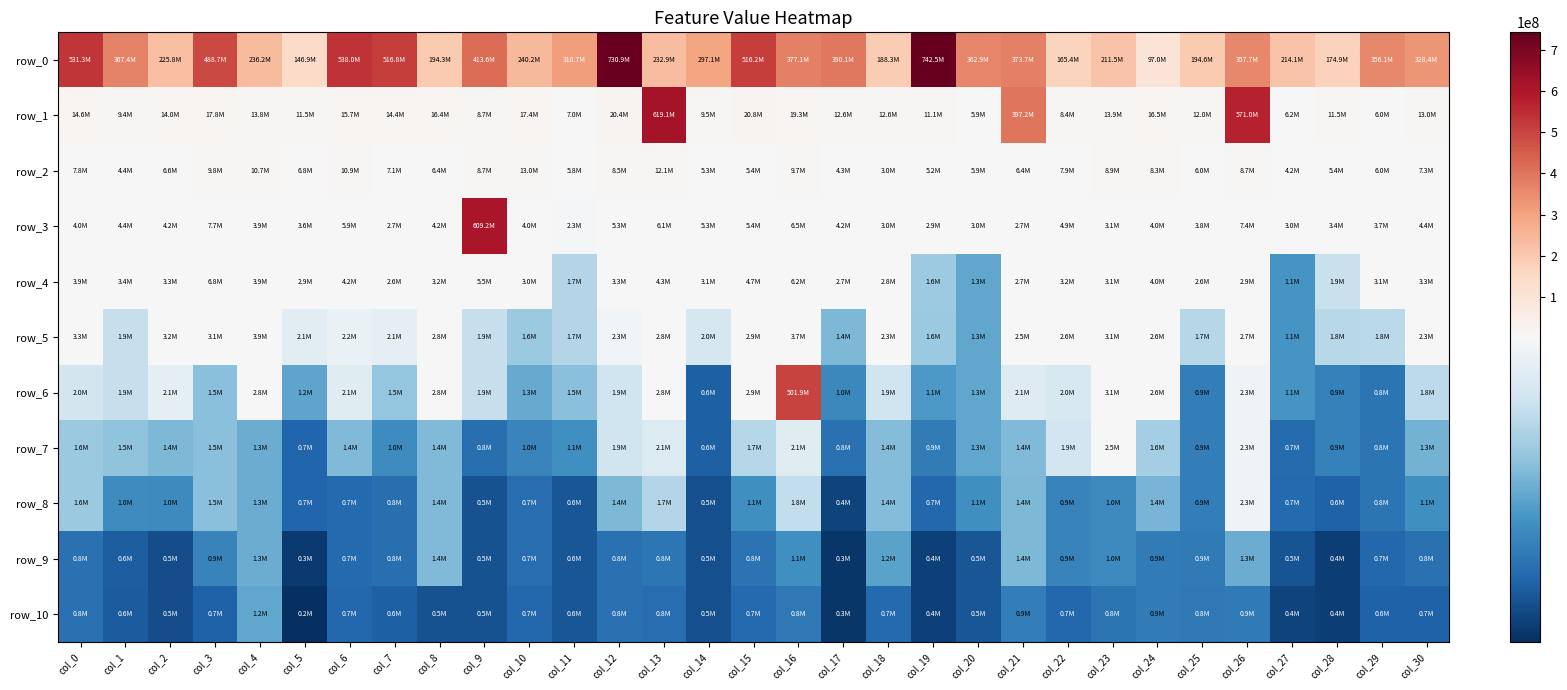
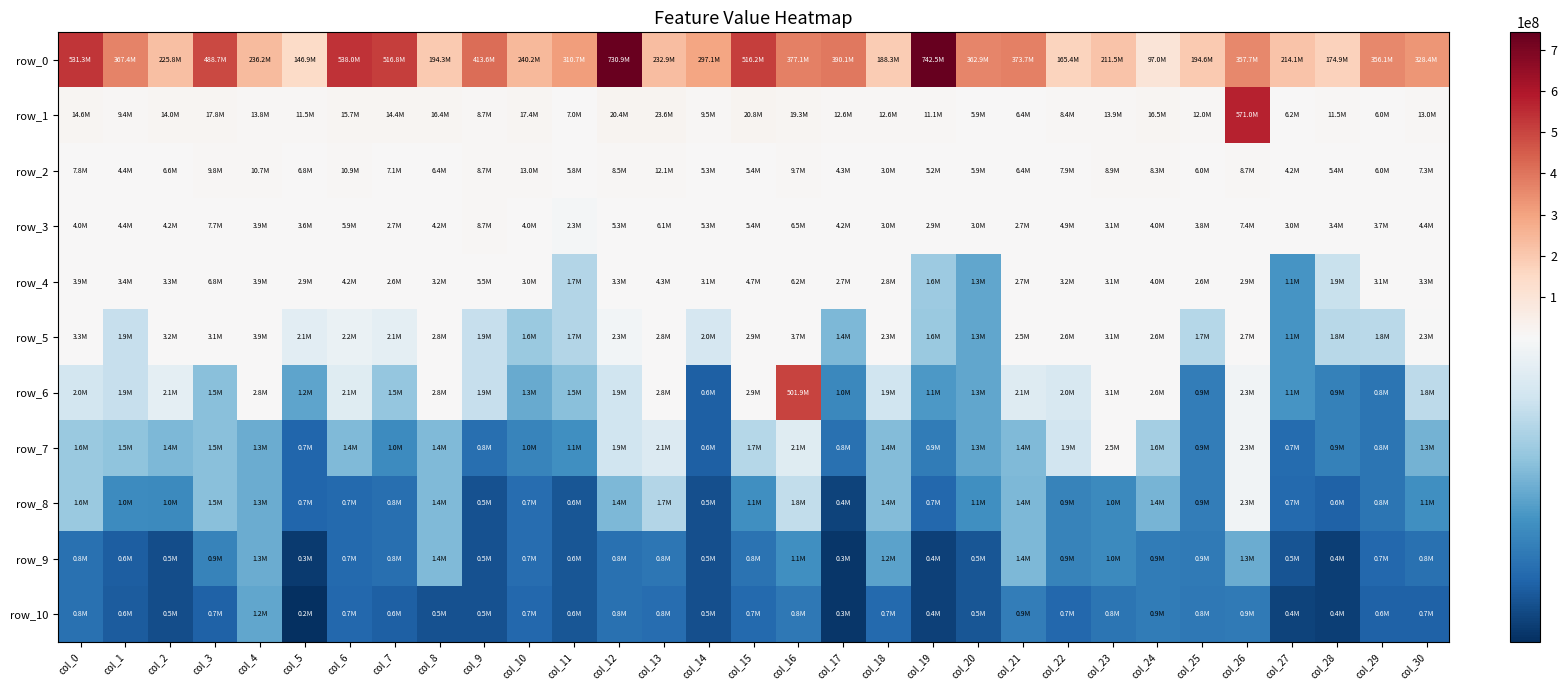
row_1, col_13: 619.1M -> 23.6M
row_1, col_21: 397.2M -> 6.4M
row_3, col_9: 609.2M -> 8.7M
